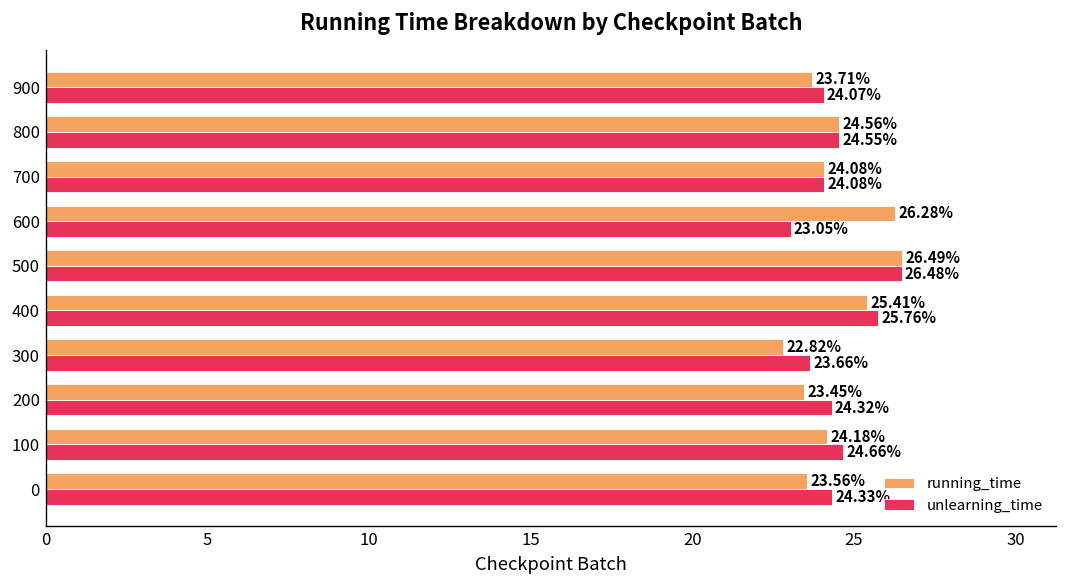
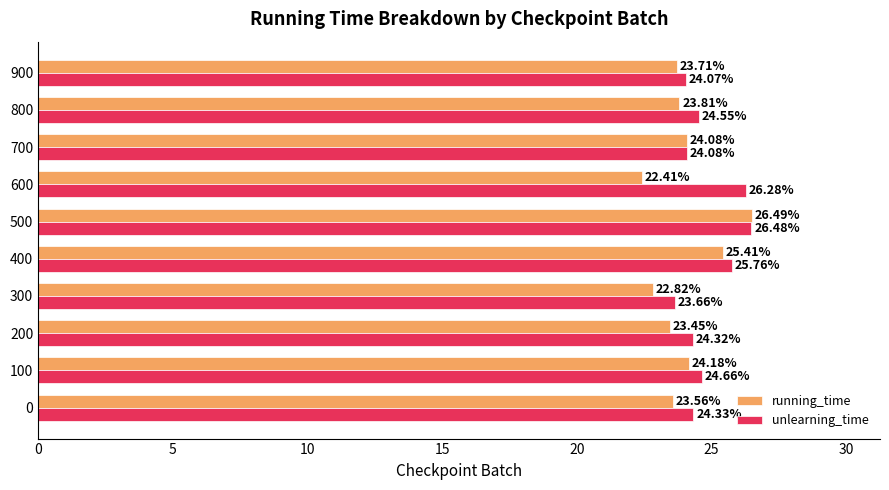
running_time, 800: 24.56% -> 23.81%
running_time, 600: 26.28% -> 22.41%
unlearning_time, 600: 23.05% -> 26.28%
